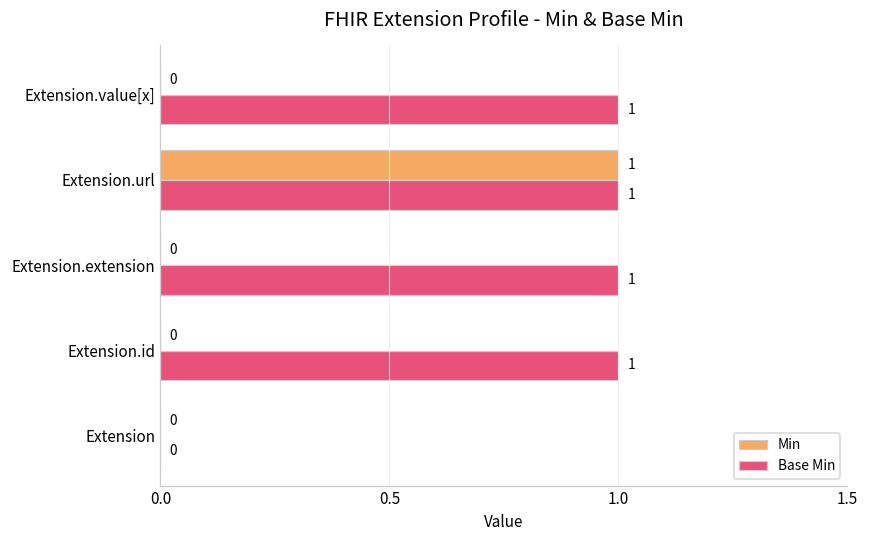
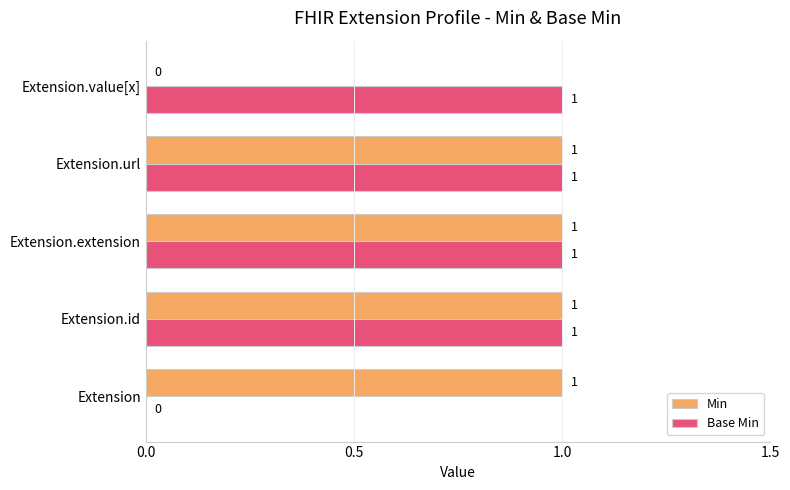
Min, Extension.extension: 0 -> 1
Min, Extension.id: 0 -> 1
Min, Extension: 0 -> 1
